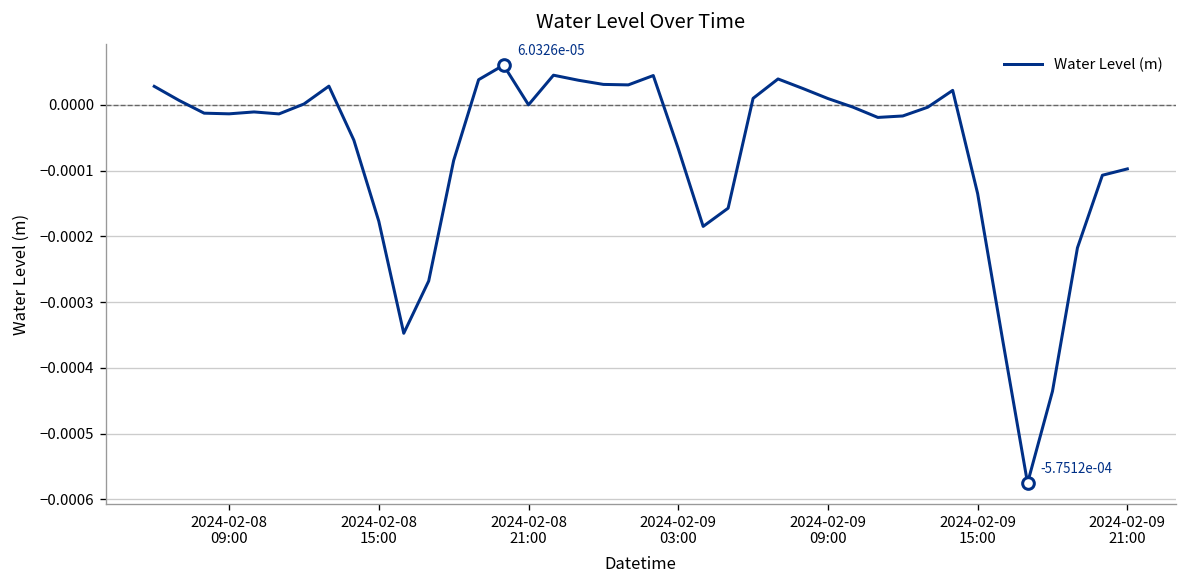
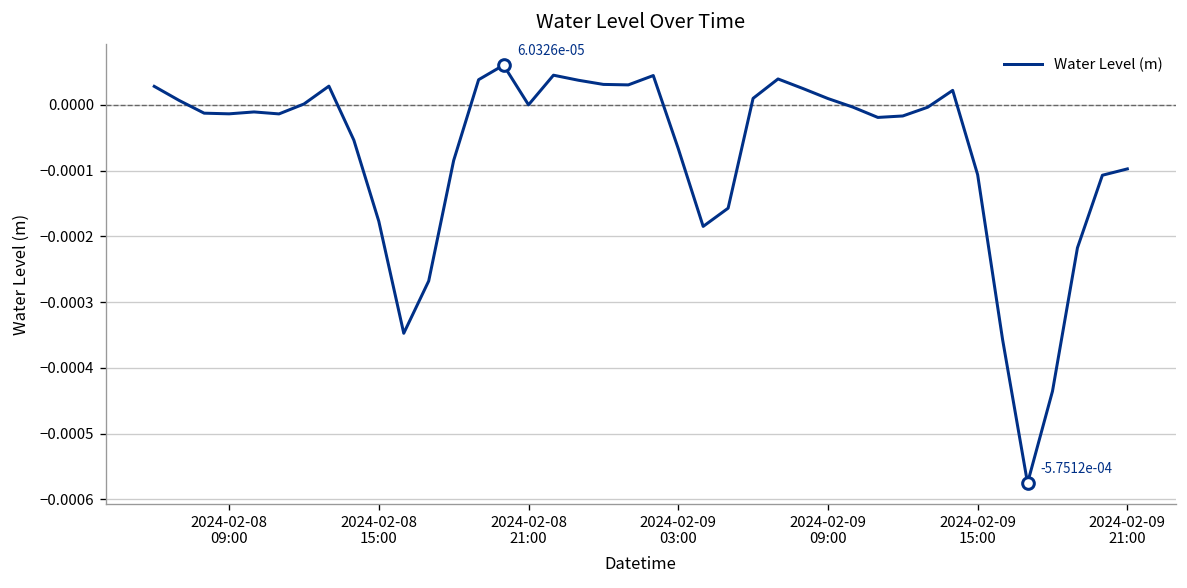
Water Level (m), 2024-02-09 15:00: -0.00013 -> -0.00011
